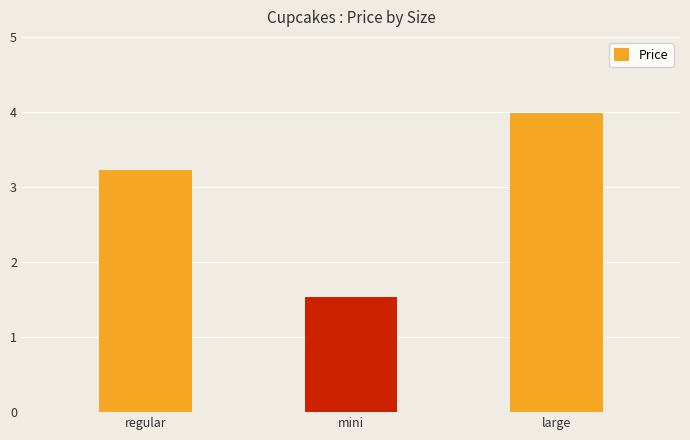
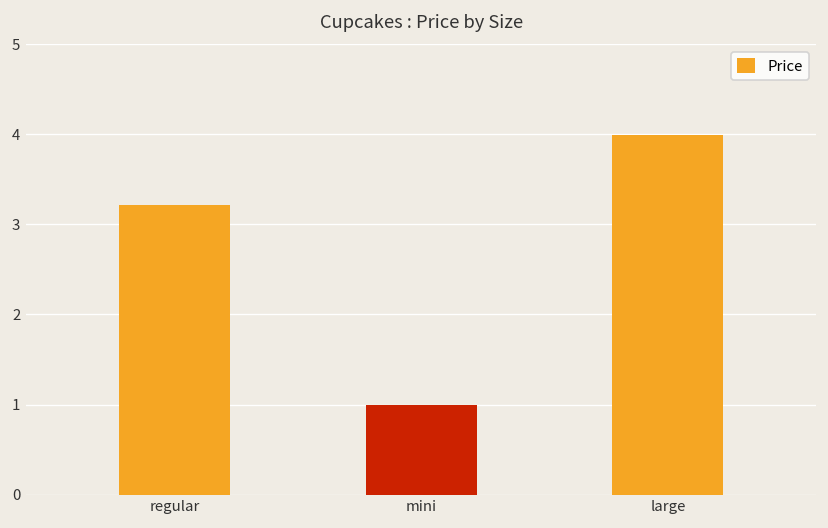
mini: 1.5 -> 1.0
